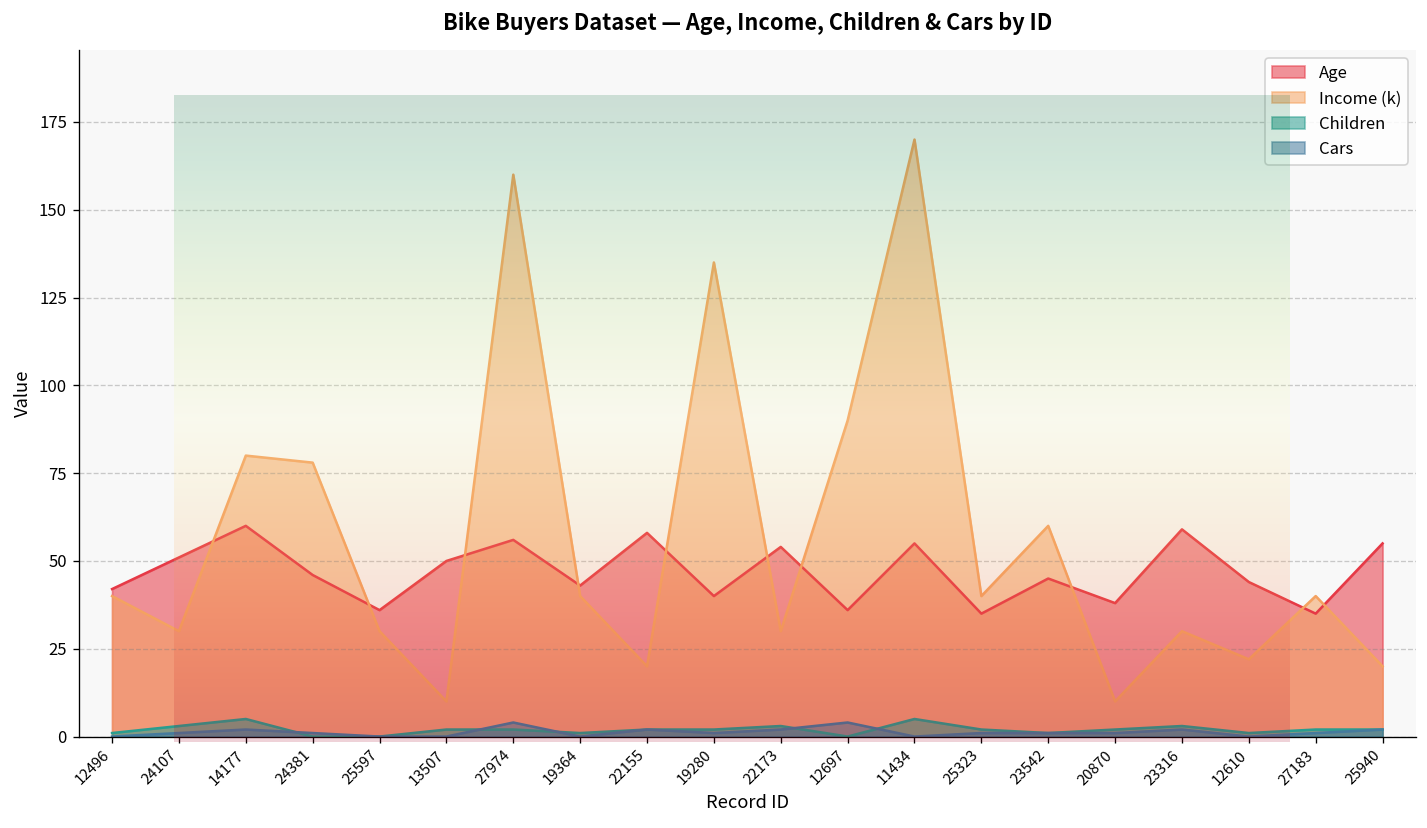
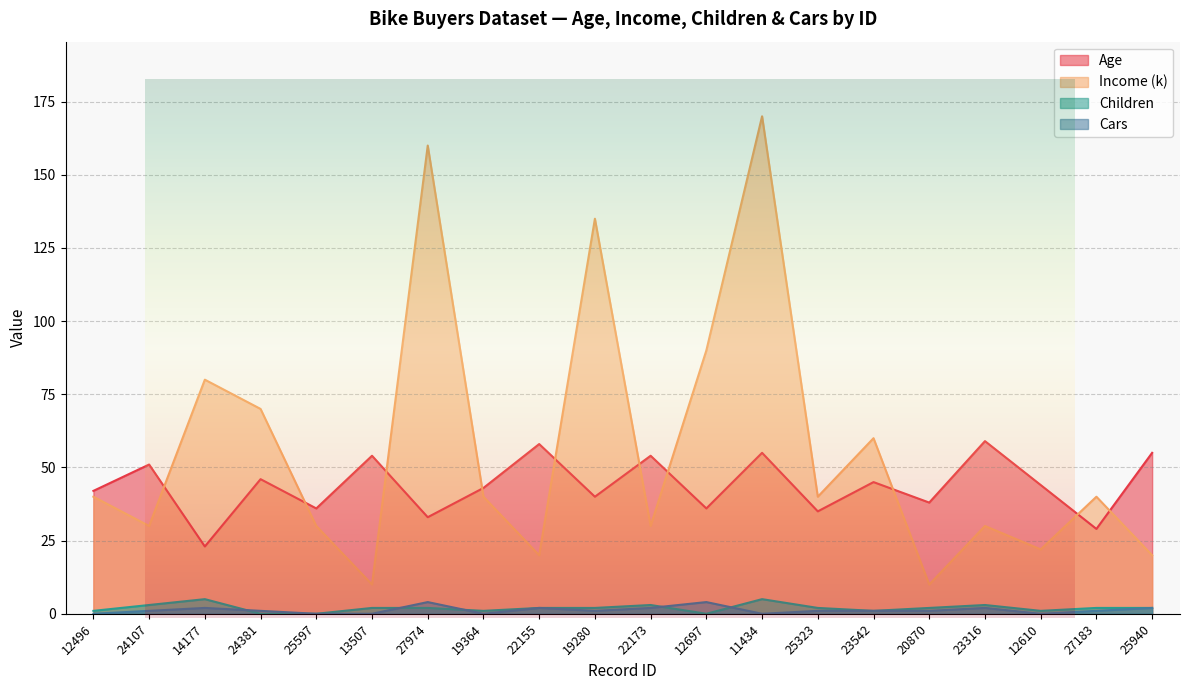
Bike Buyers Dataset — Age, Income, Children & Cars by ID, Age, 14177: 60 -> 23
Bike Buyers Dataset — Age, Income, Children & Cars by ID, Income (k), 24381: 78 -> 70
Bike Buyers Dataset — Age, Income, Children & Cars by ID, Age, 13507: 50 -> 54
Bike Buyers Dataset — Age, Income, Children & Cars by ID, Age, 27974: 56 -> 33
Bike Buyers Dataset — Age, Income, Children & Cars by ID, Age, 27183: 35 -> 29
